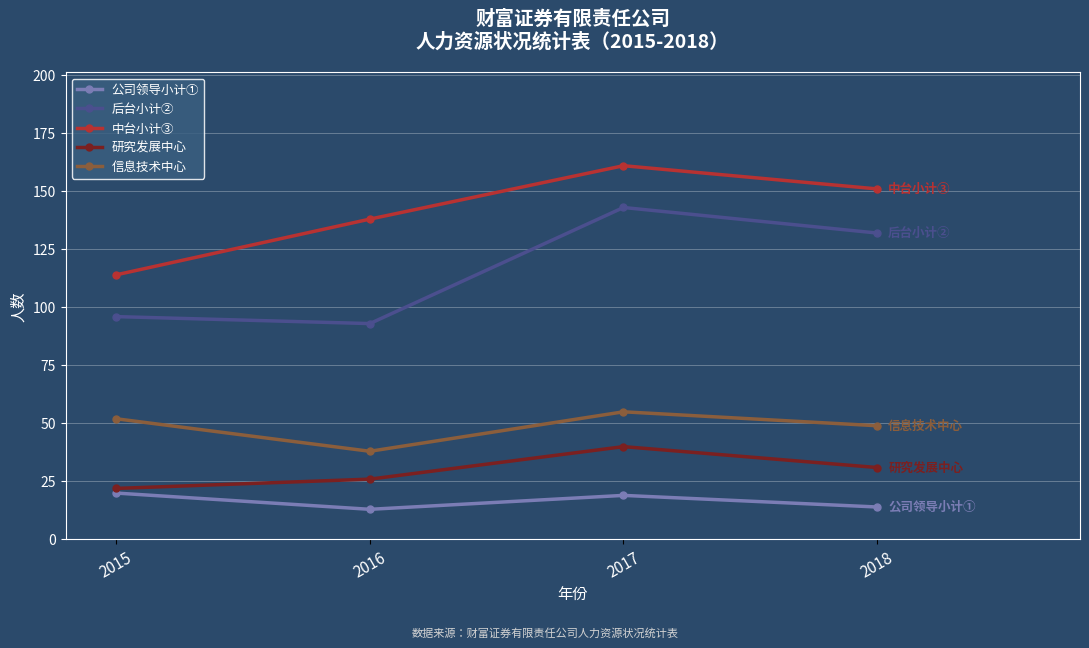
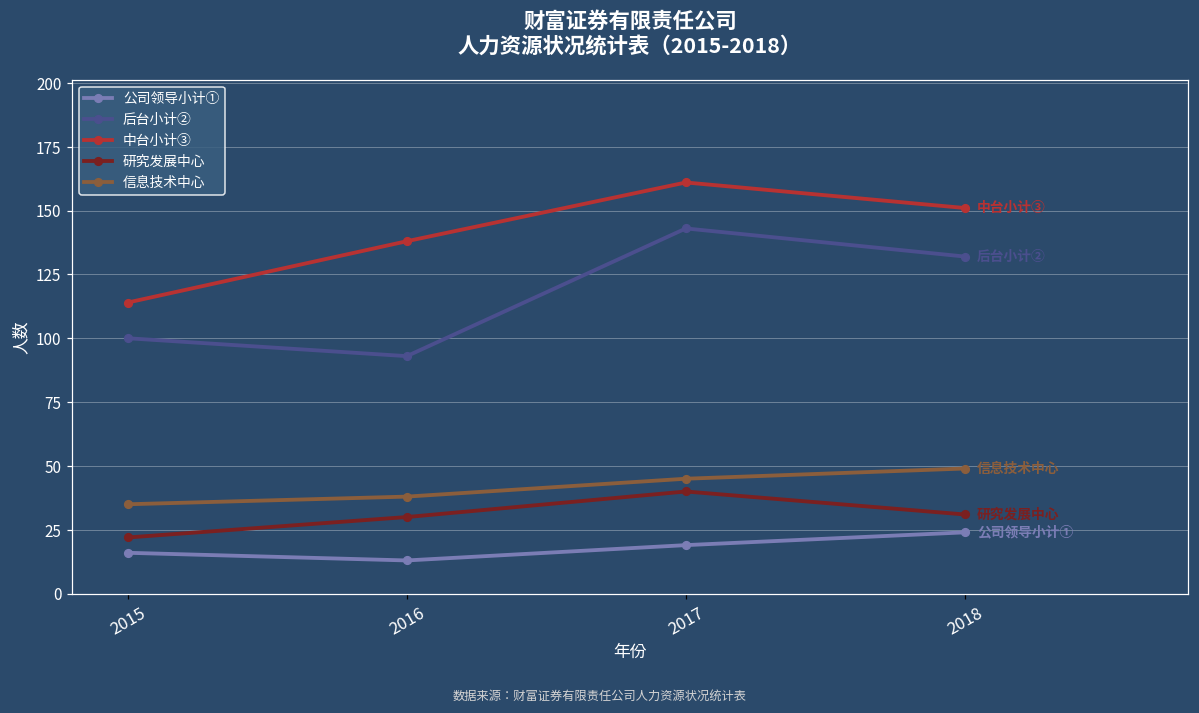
公司领导小计①, 2015: 20 -> 16
后台小计②, 2015: 96 -> 100
信息技术中心, 2015: 52 -> 35
研究发展中心, 2016: 26 -> 30
信息技术中心, 2017: 55 -> 45
公司领导小计①, 2018: 14 -> 24
